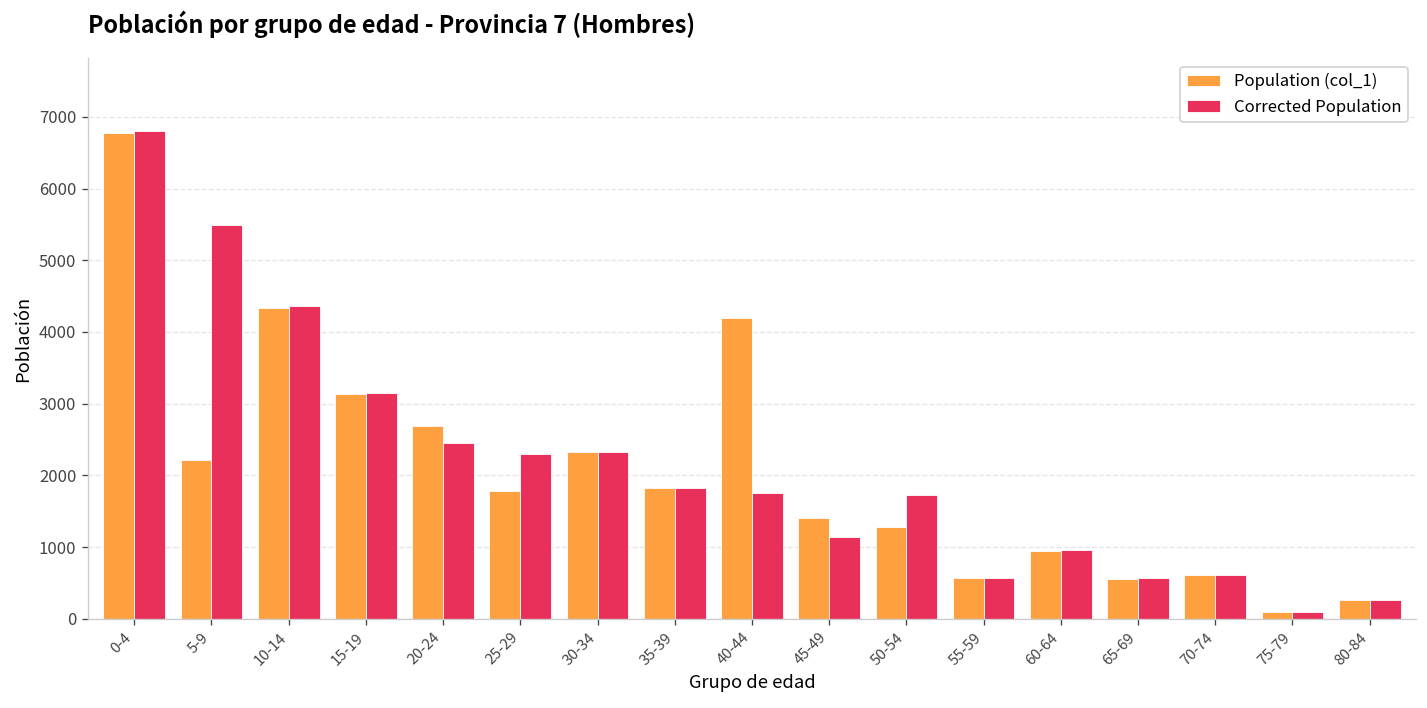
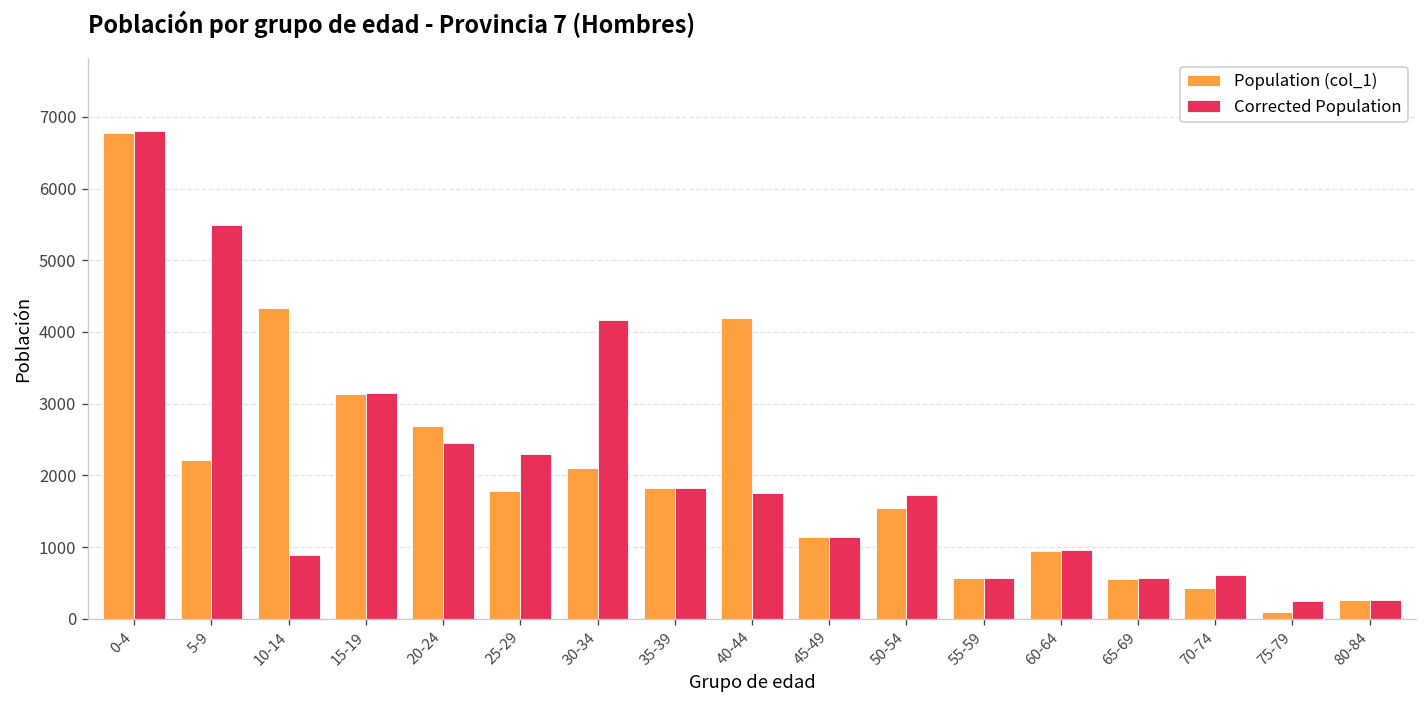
Corrected Population, 10-14: 4400 -> 900
Population (col_1), 30-34: 2300 -> 2100
Corrected Population, 30-34: 2300 -> 4200
Population (col_1), 45-49: 1400 -> 1100
Population (col_1), 50-54: 1300 -> 1500
Population (col_1), 70-74: 600 -> 400
Corrected Population, 75-79: 100 -> 200
